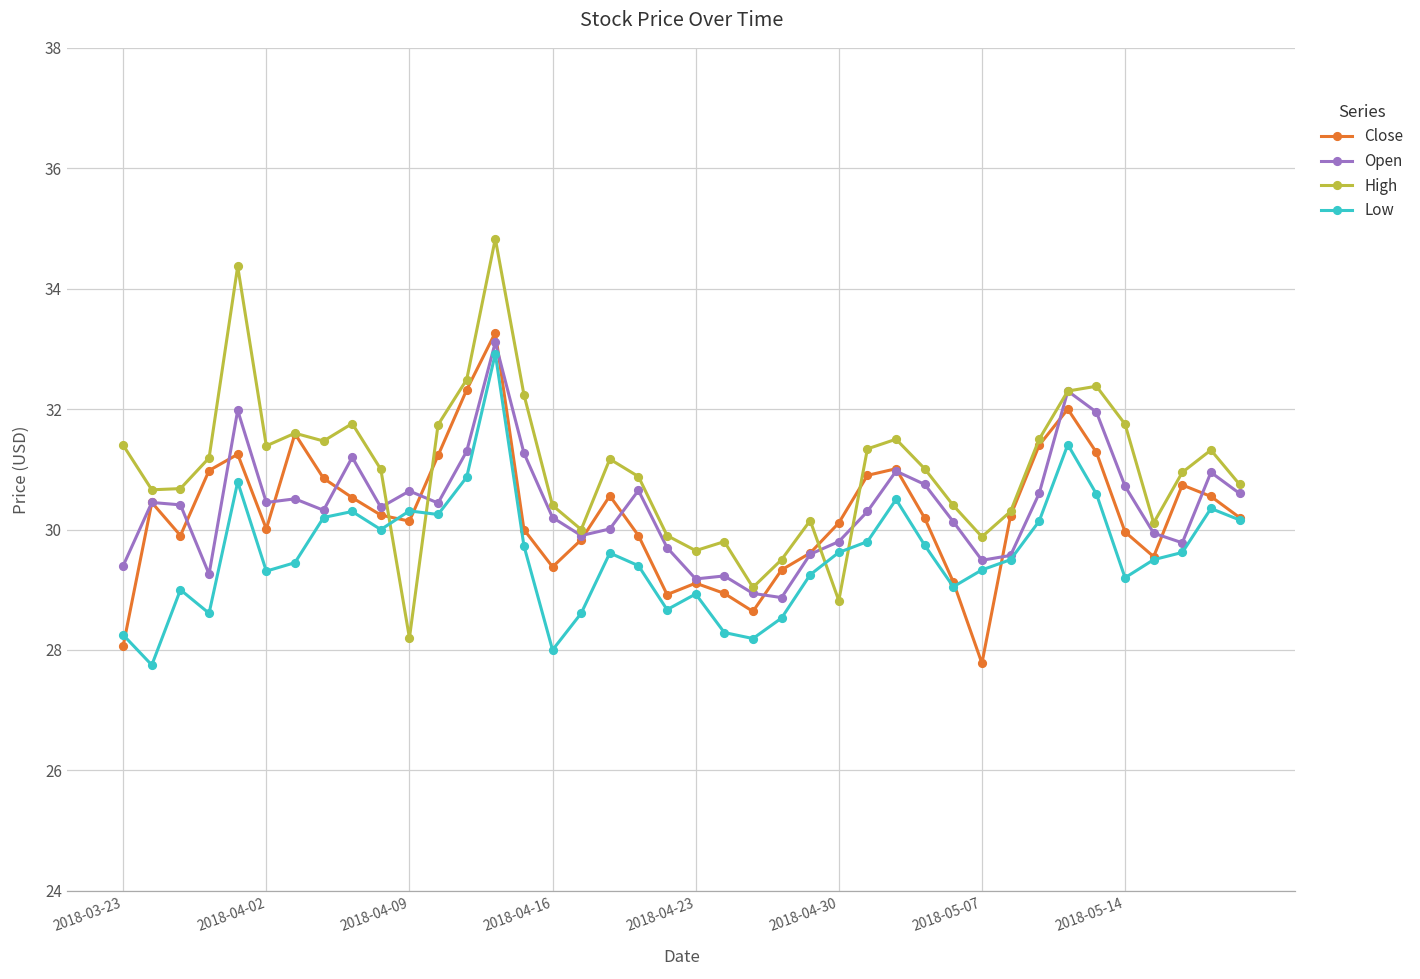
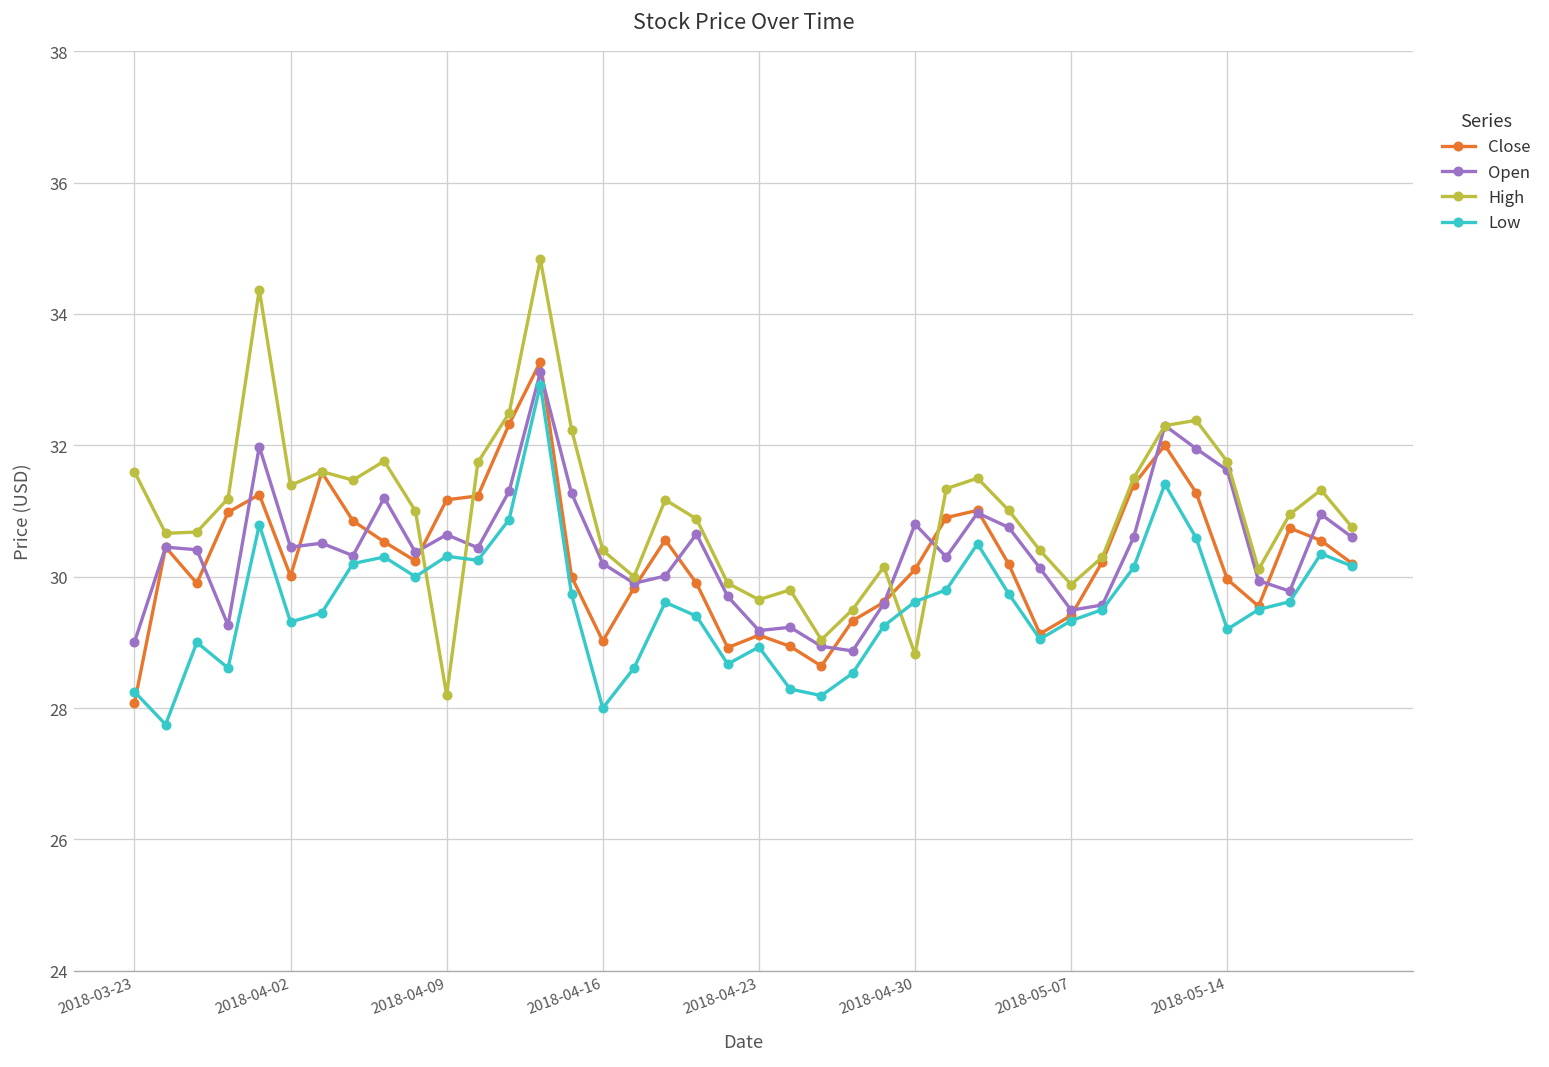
Open, 2018-03-23: 29.4 -> 29.0
High, 2018-03-23: 31.4 -> 31.6
Close, 2018-04-09: 30.1 -> 31.2
Close, 2018-04-16: 29.4 -> 29.0
Open, 2018-04-30: 29.8 -> 30.8
Close, 2018-05-07: 27.8 -> 29.4
Open, 2018-05-14: 30.7 -> 31.6
